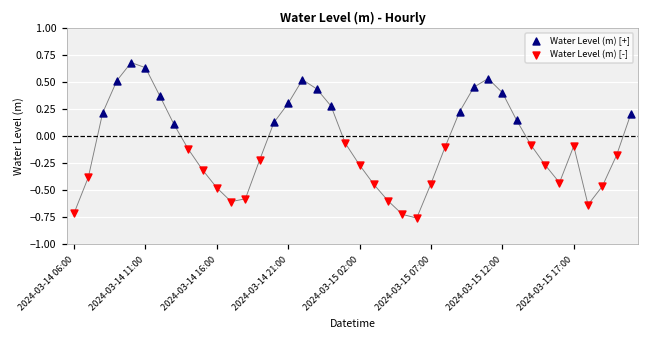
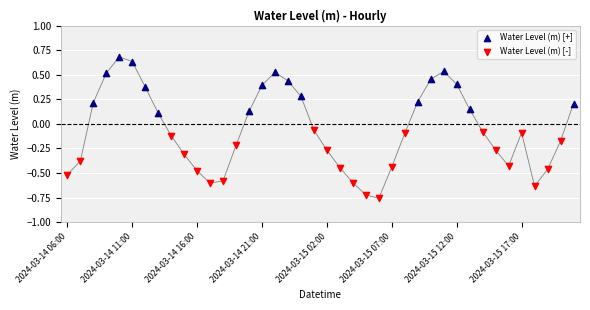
Water Level (m) [-], 2024-03-14 06:00: -0.7 -> -0.5
Water Level (m) [+], 2024-03-14 21:00: 0.3 -> 0.4
